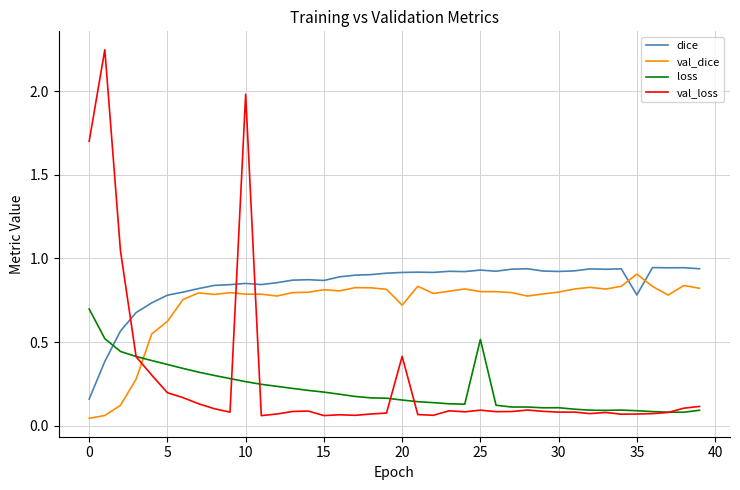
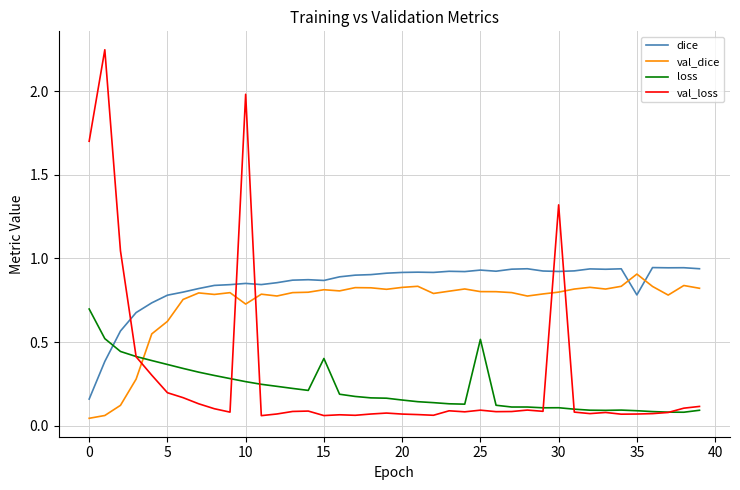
val_dice, 10: 0.79 -> 0.73
loss, 15: 0.20 -> 0.40
val_dice, 20: 0.72 -> 0.83
val_loss, 20: 0.41 -> 0.07
val_loss, 30: 0.08 -> 1.32
